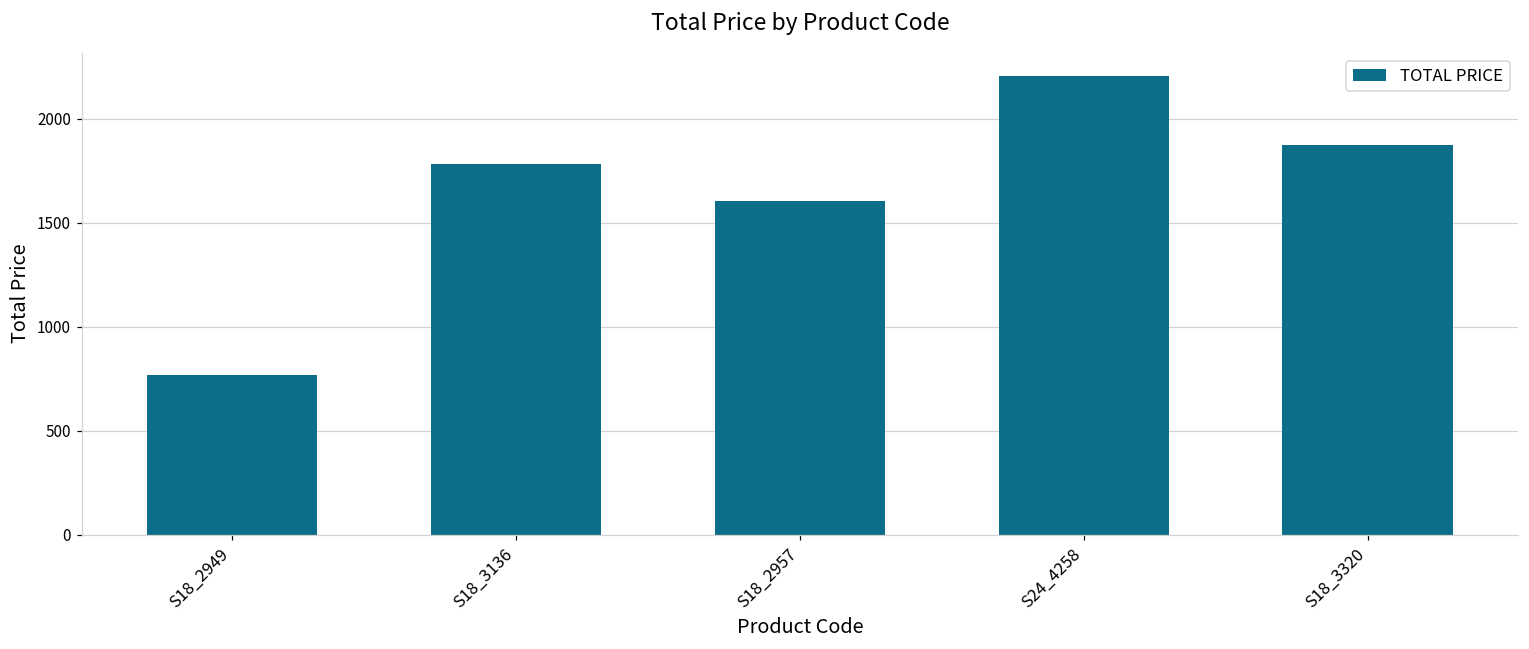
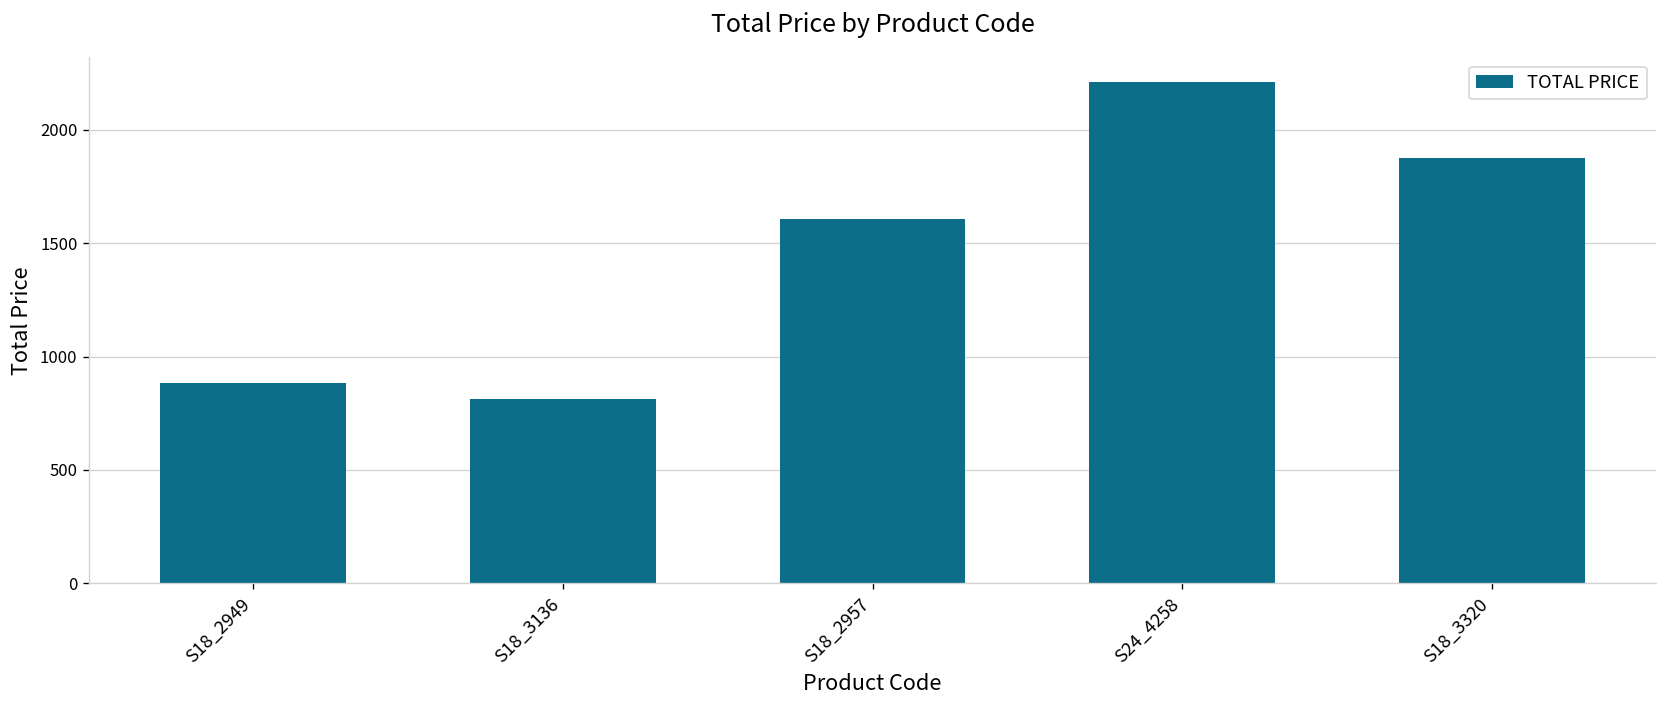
S18_2949: 770 -> 880
S18_3136: 1780 -> 810
